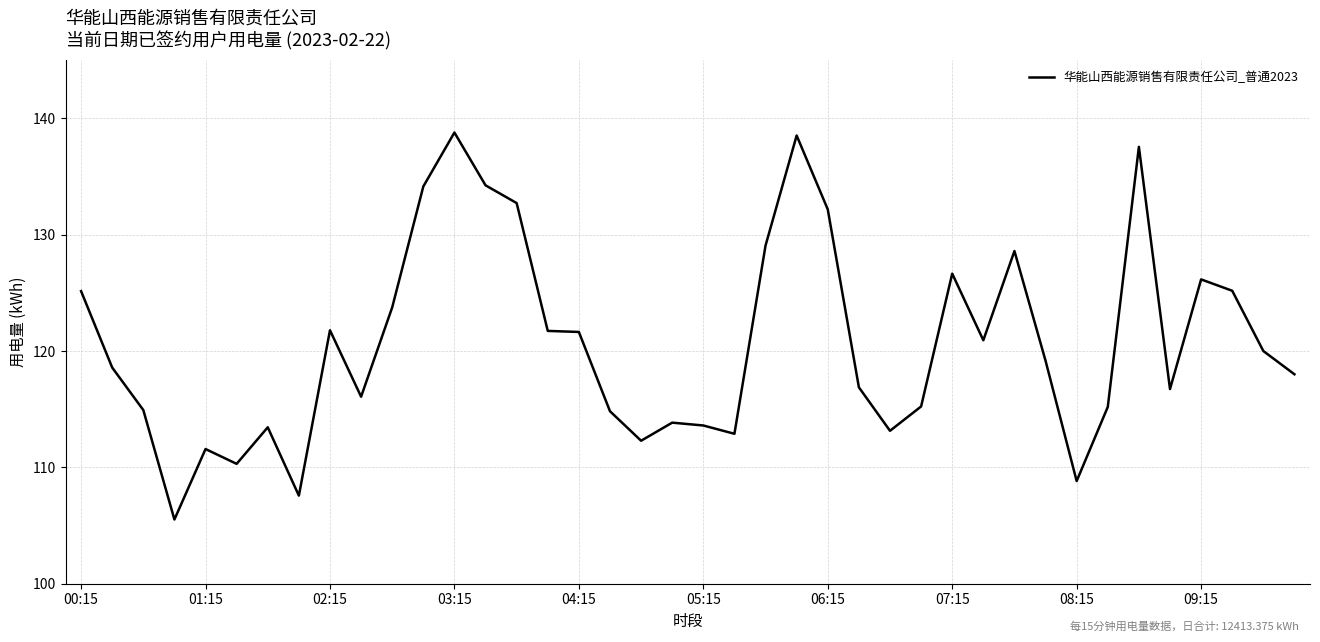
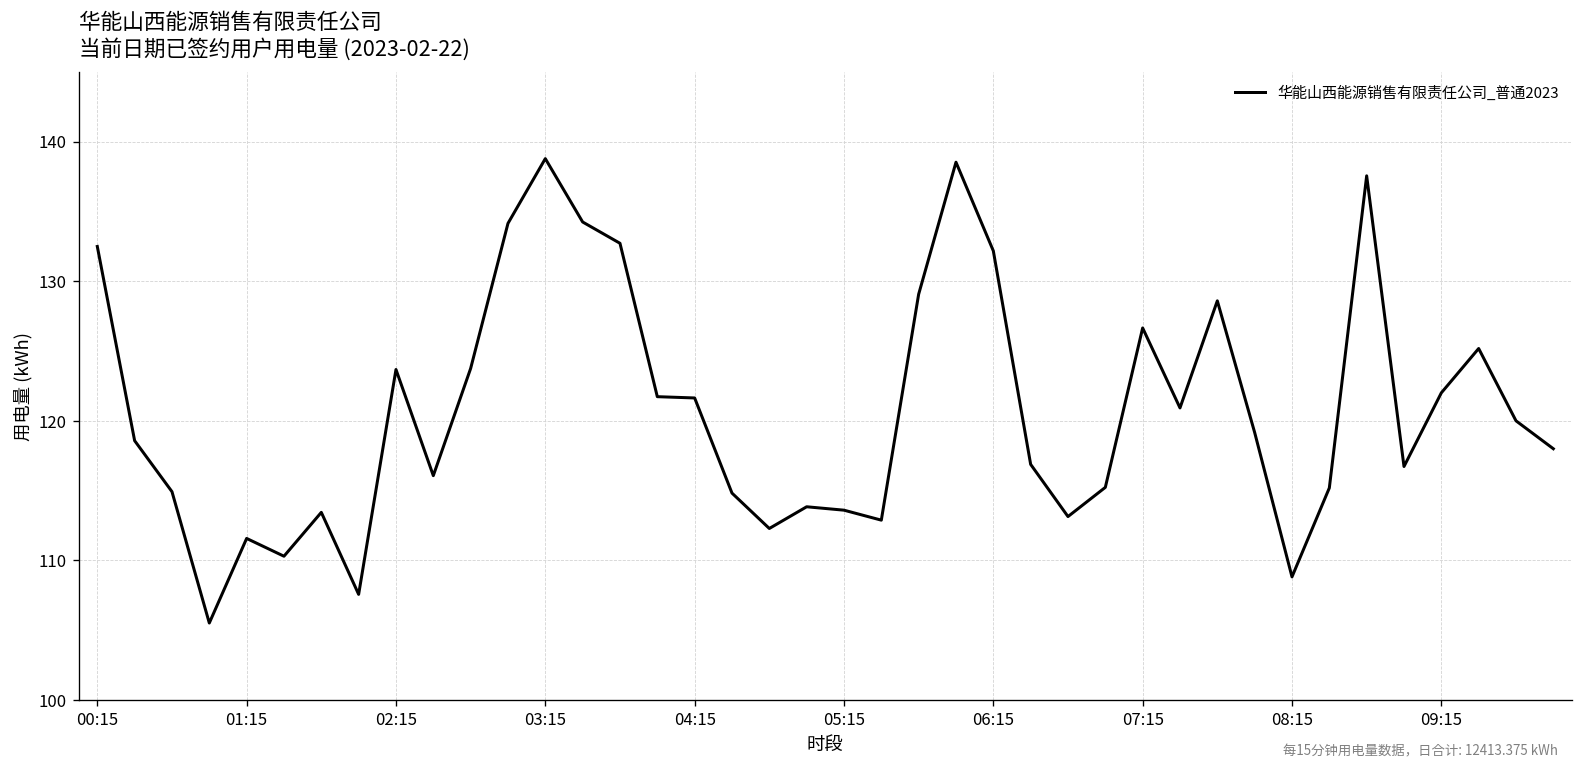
00:15: 125.1 -> 132.5
02:15: 121.8 -> 123.7
09:15: 126.2 -> 122.0
